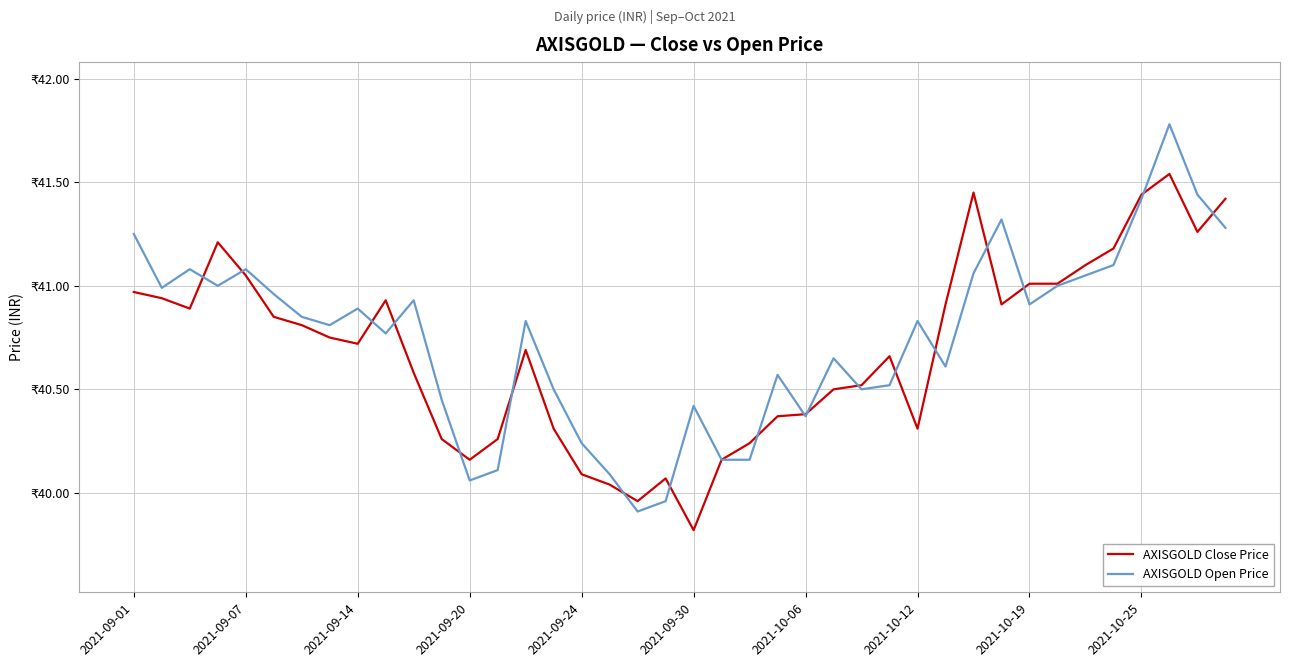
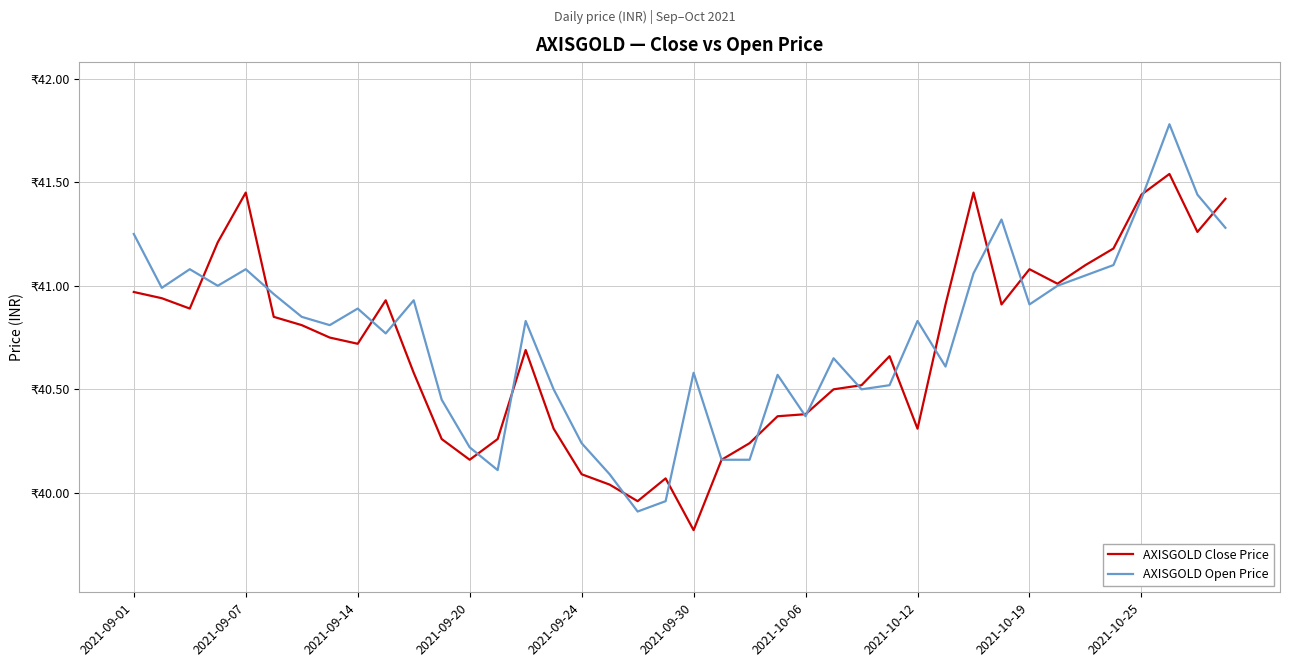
AXISGOLD Close Price, 2021-09-07: ₹41.05 -> ₹41.45
AXISGOLD Open Price, 2021-09-20: ₹40.06 -> ₹40.22
AXISGOLD Open Price, 2021-09-30: ₹40.42 -> ₹40.58
AXISGOLD Close Price, 2021-10-19: ₹41.01 -> ₹41.08
